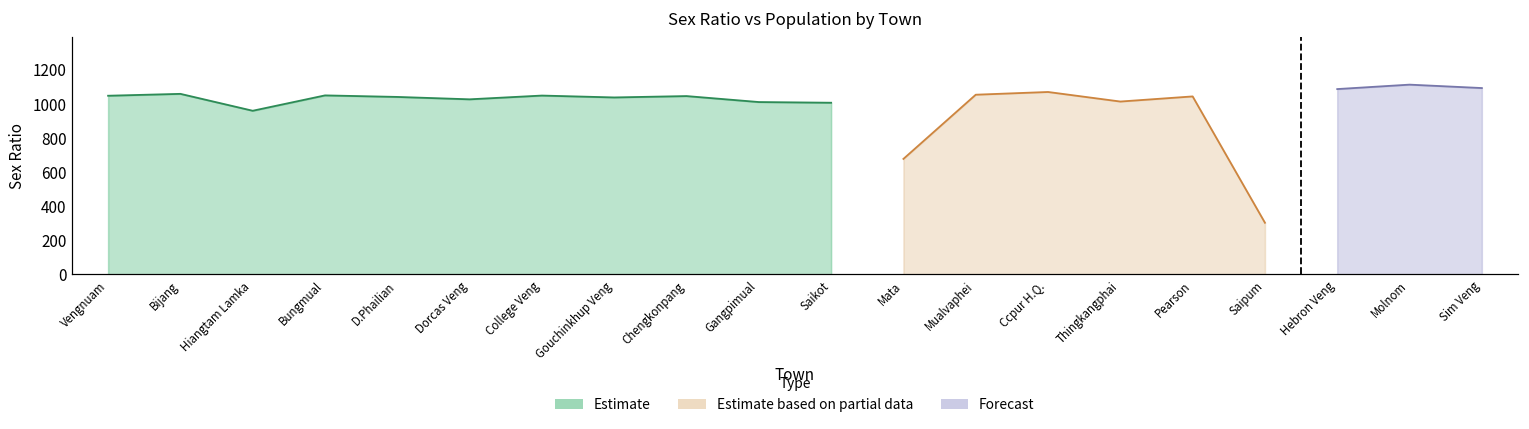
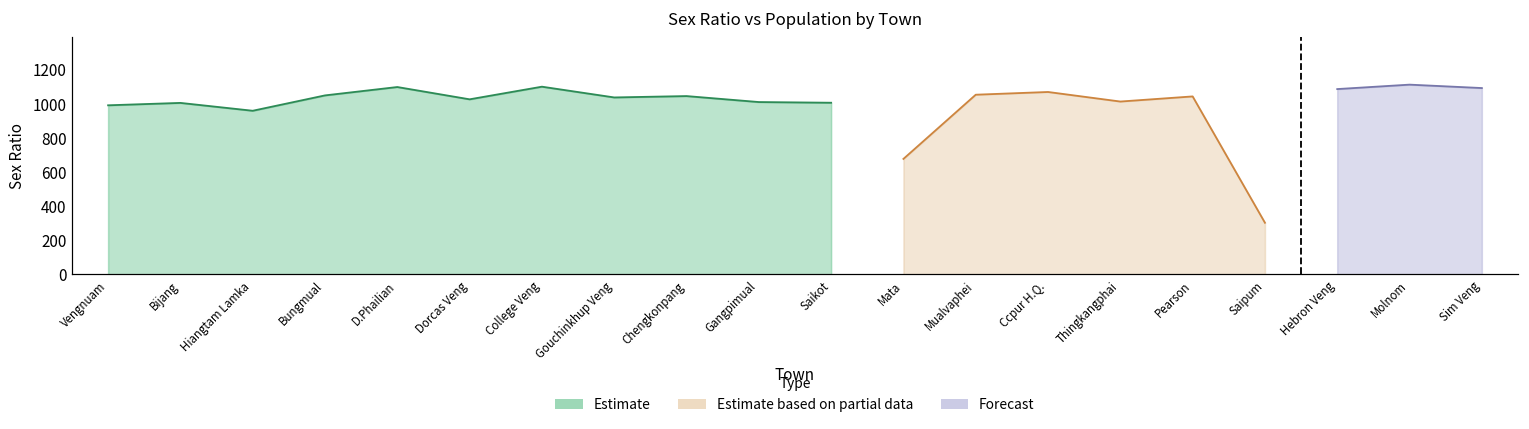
Estimate, Vengnuam: 1050 -> 990
Estimate, Bijang: 1060 -> 1010
Estimate, D.Phailian: 1040 -> 1100
Estimate, College Veng: 1050 -> 1100
